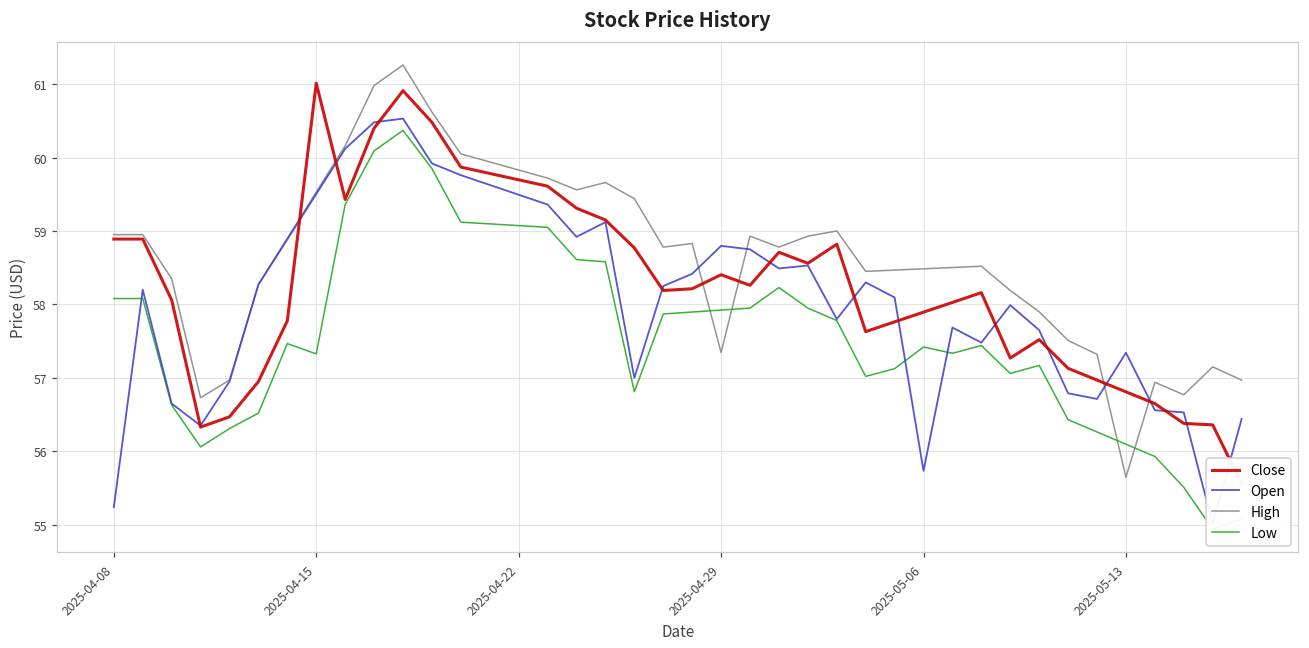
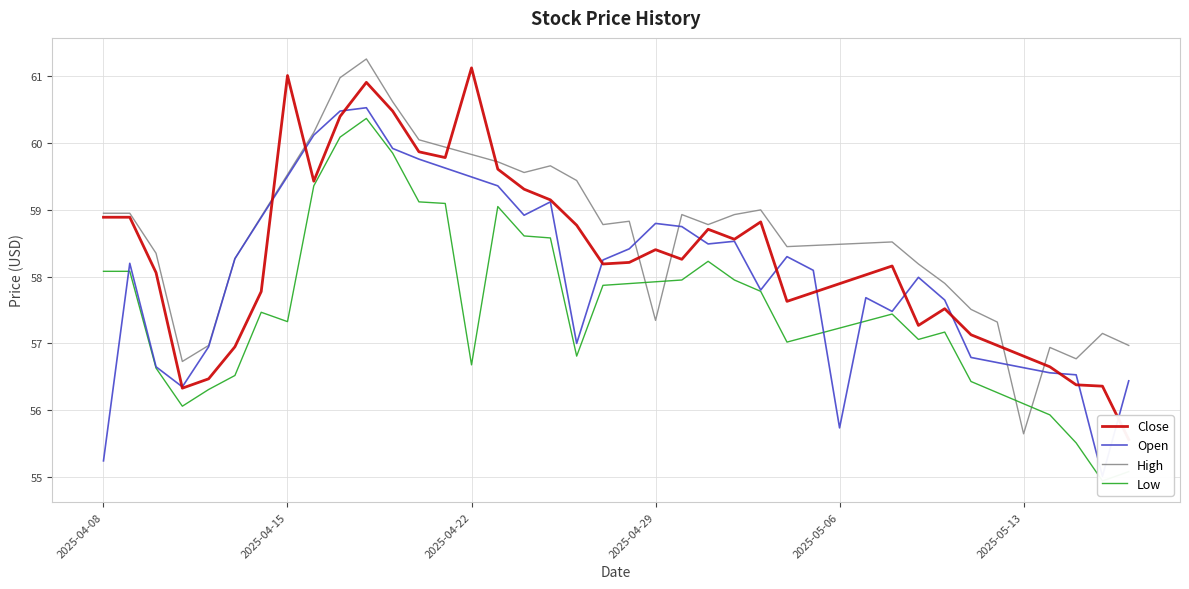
Close, 2025-04-22: 59.7 -> 61.1
Low, 2025-04-22: 59.1 -> 56.7
Low, 2025-05-06: 57.4 -> 57.2
Open, 2025-05-13: 57.3 -> 56.6
